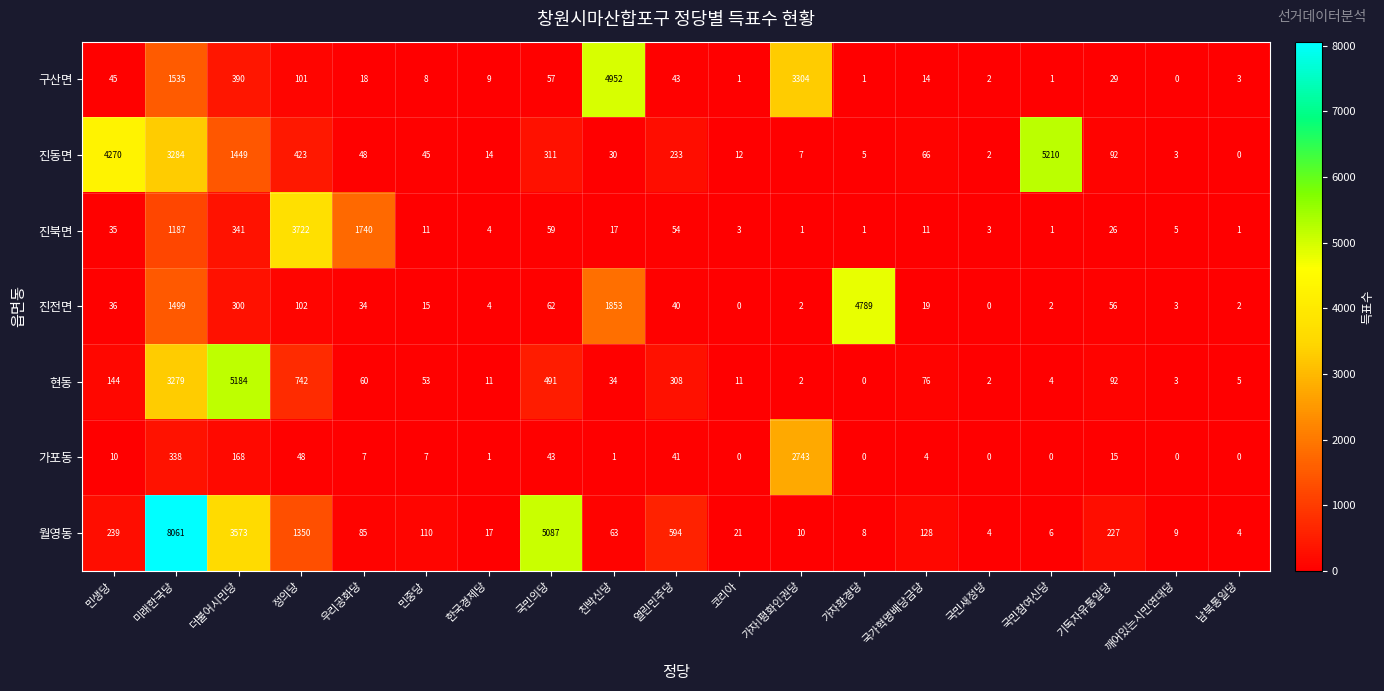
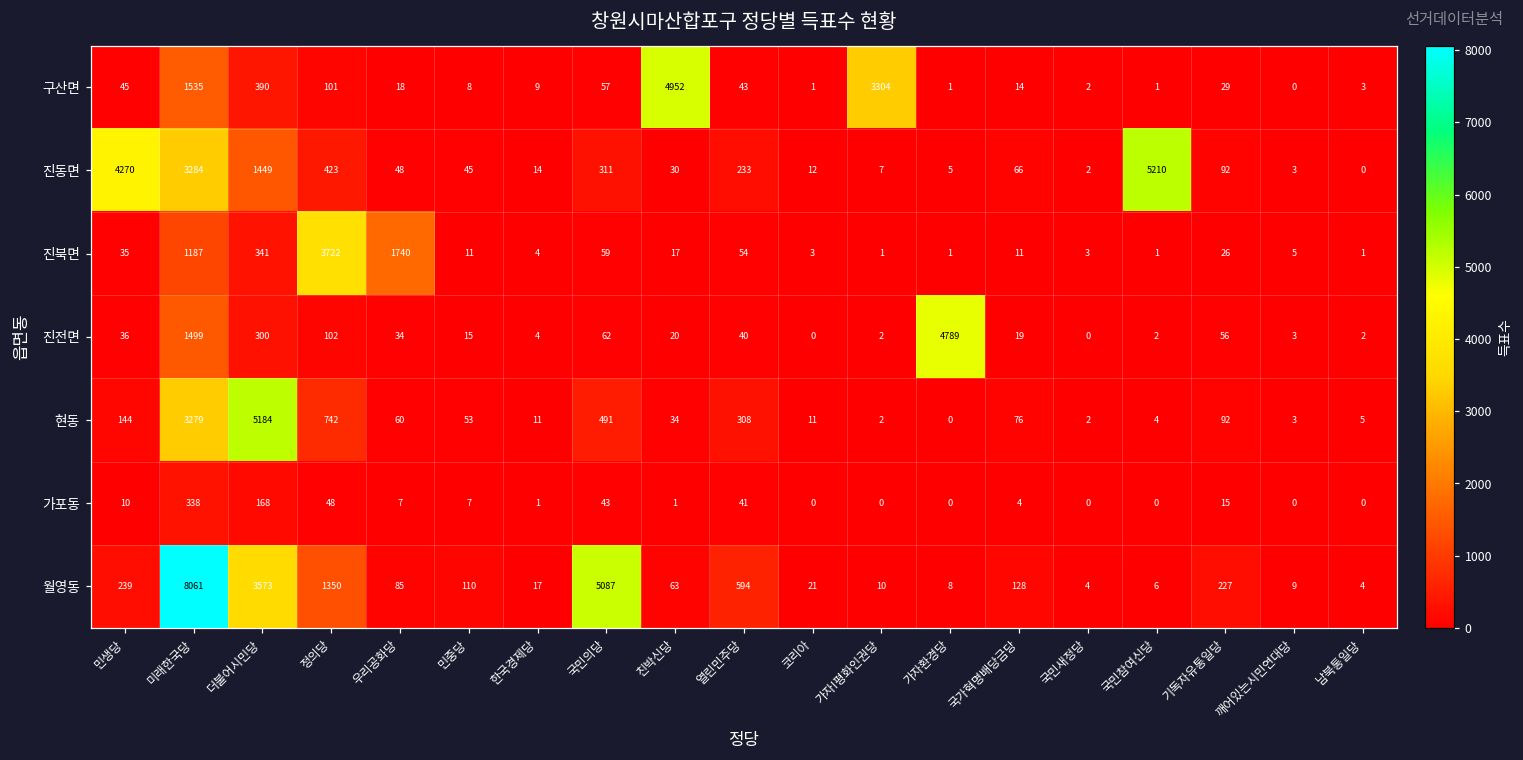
진전면, 친박신당: 1853 -> 20
가포동, 가자!평화인권당: 2743 -> 0
